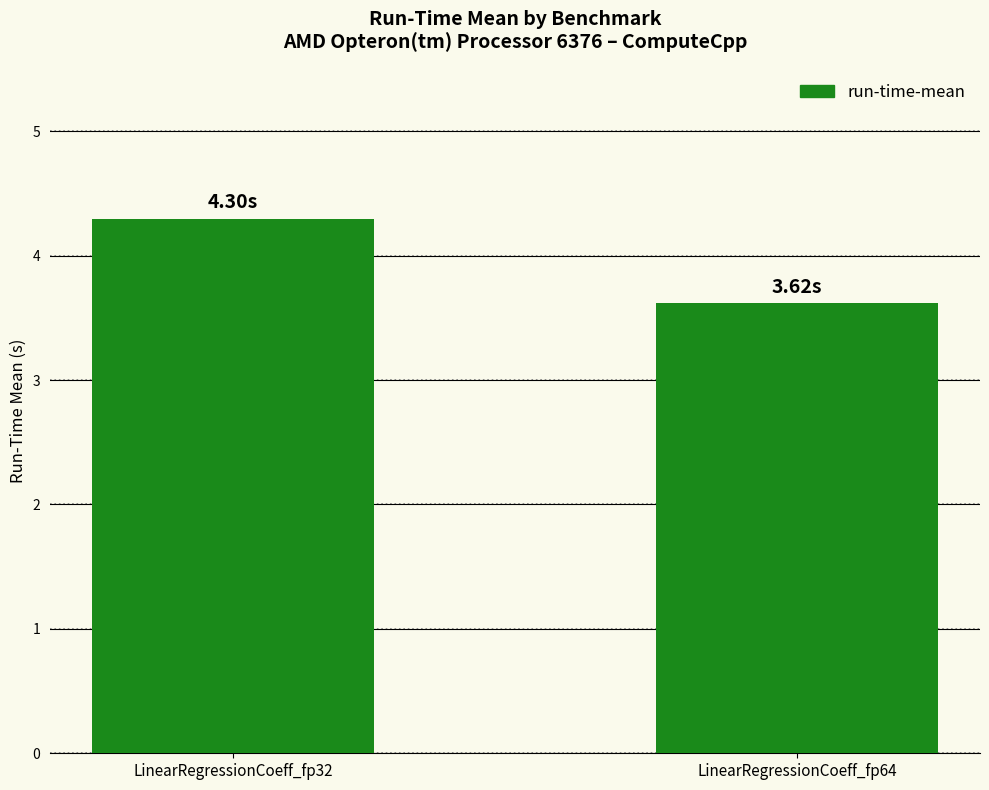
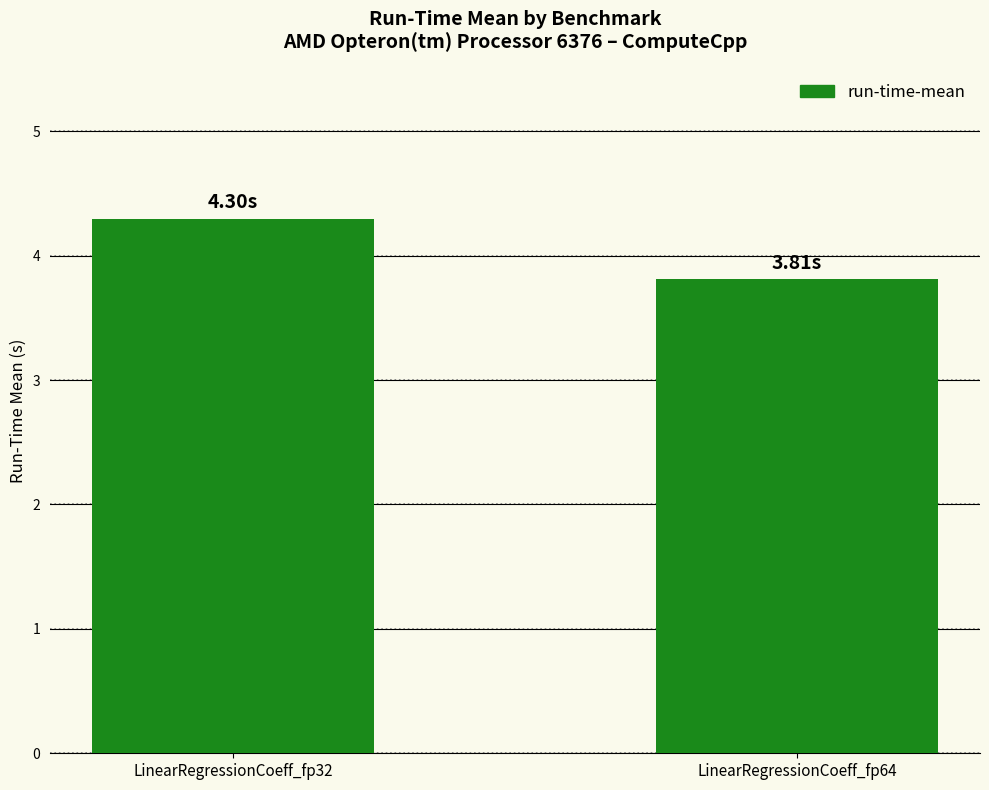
LinearRegressionCoeff_fp64: 3.62s -> 3.81s
